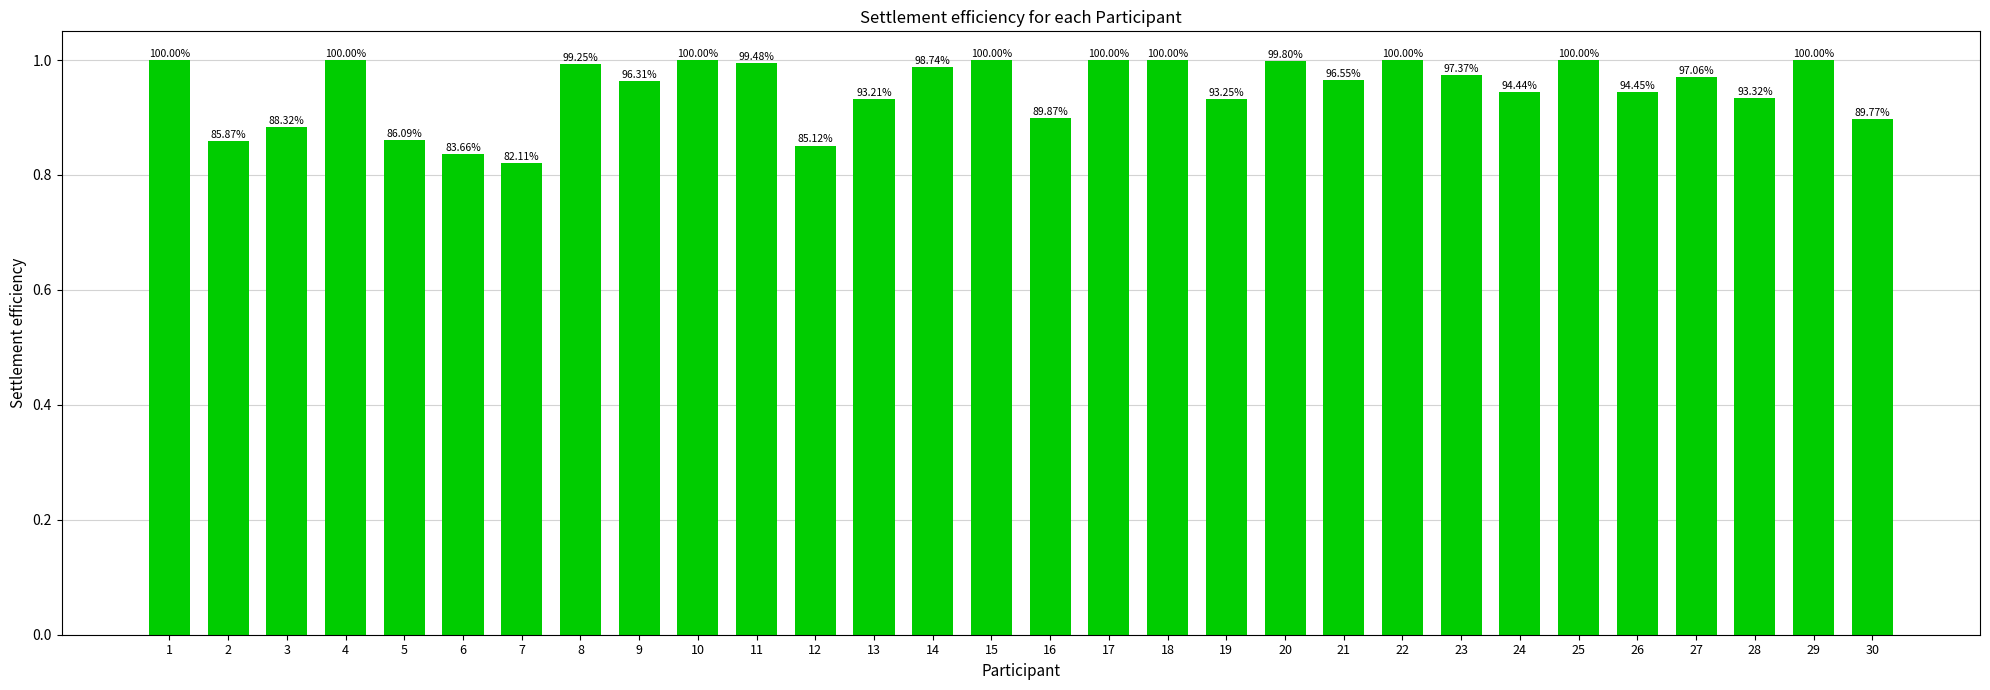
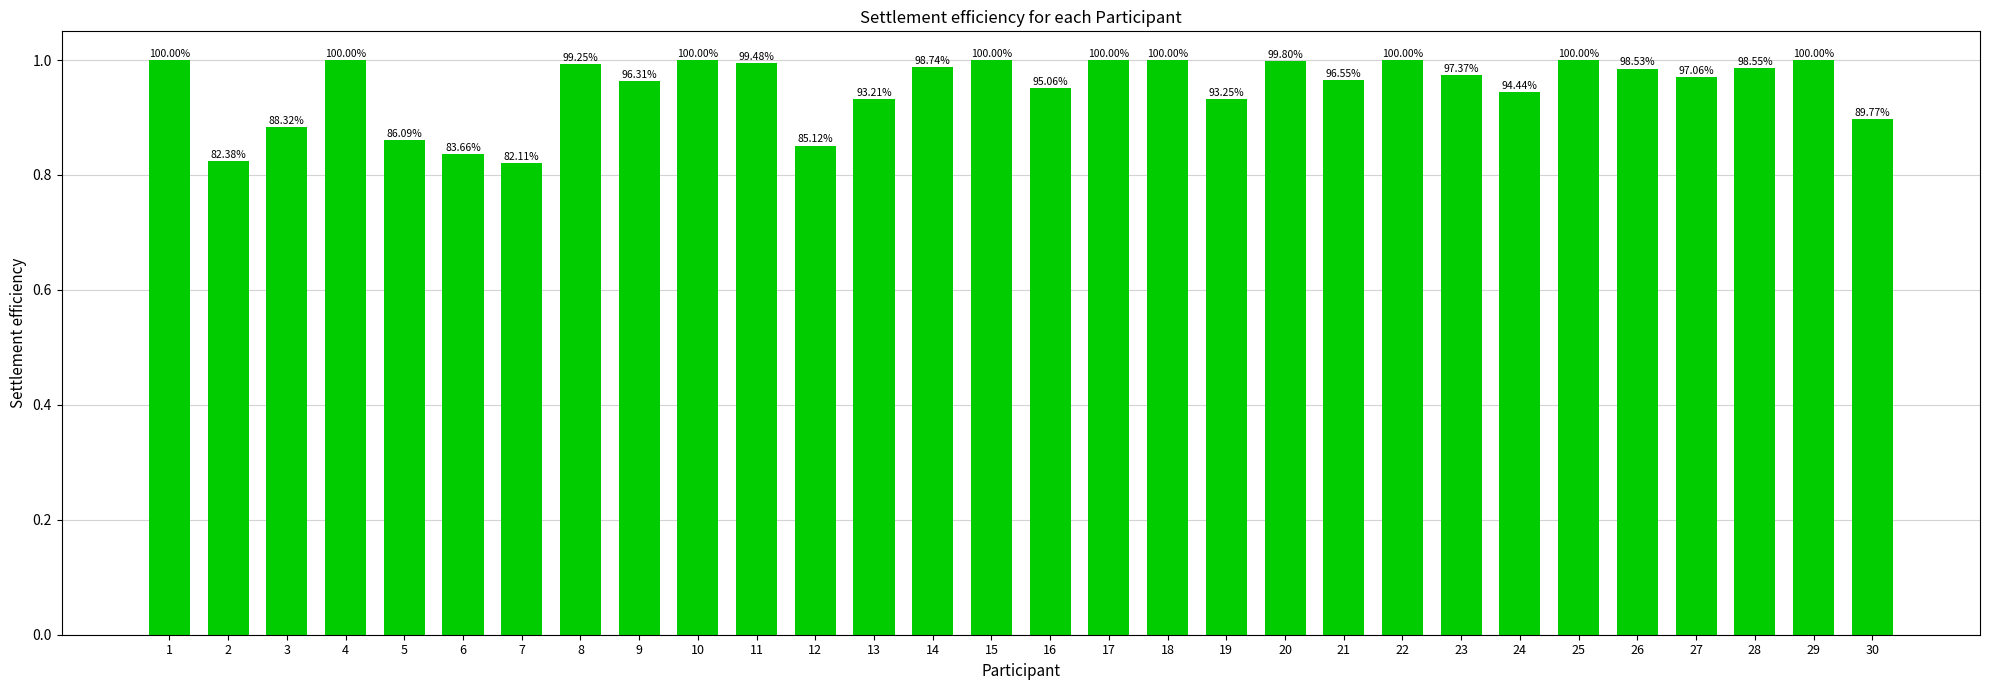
2: 85.87% -> 82.38%
16: 89.87% -> 95.06%
26: 94.45% -> 98.53%
28: 93.32% -> 98.55%
